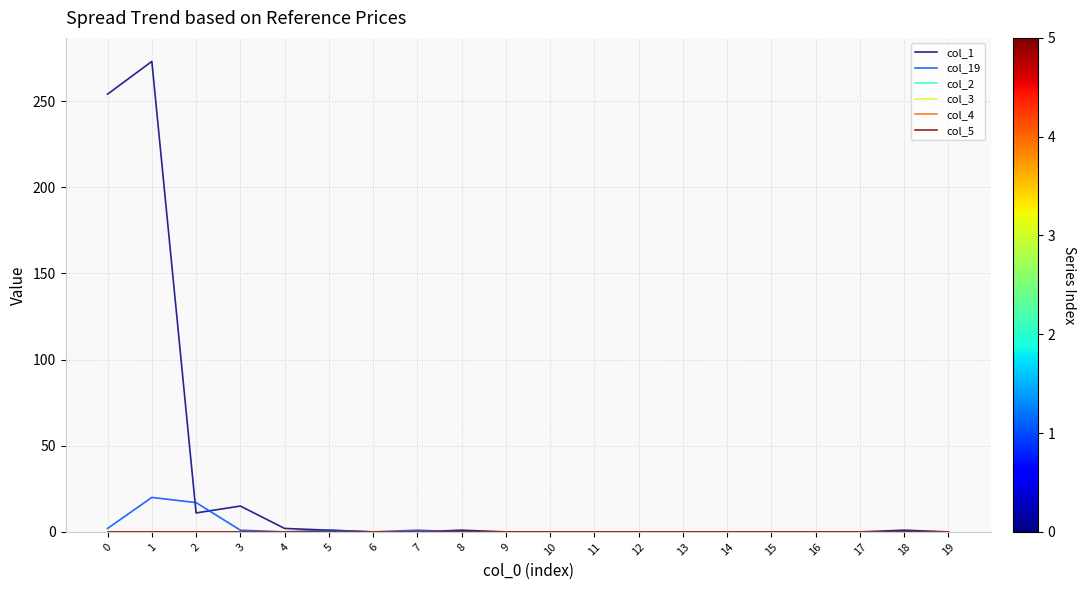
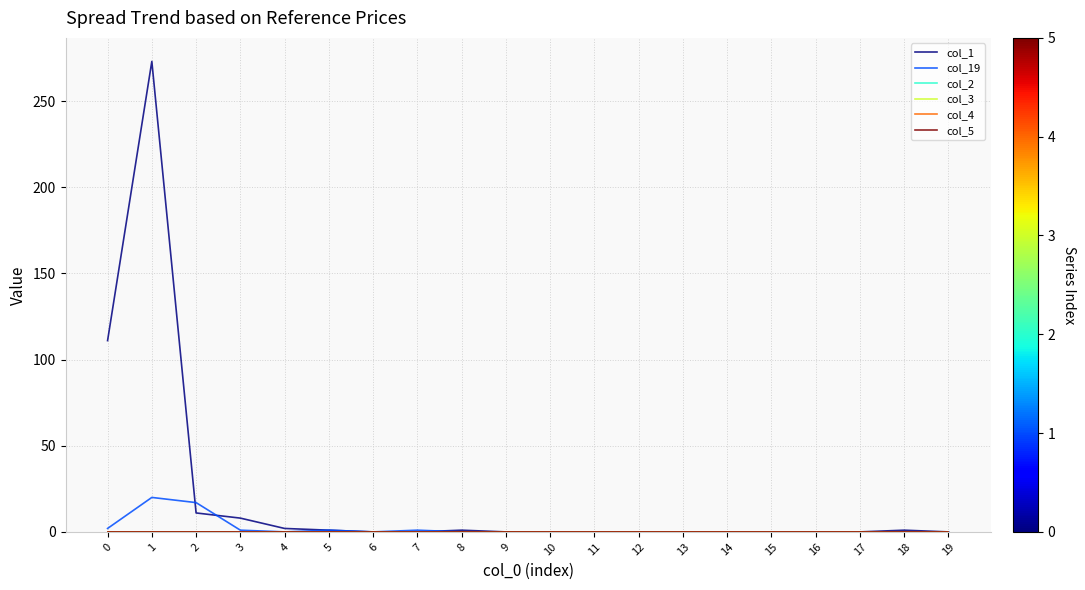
col_1, 0: 254 -> 111
col_1, 3: 15 -> 8
